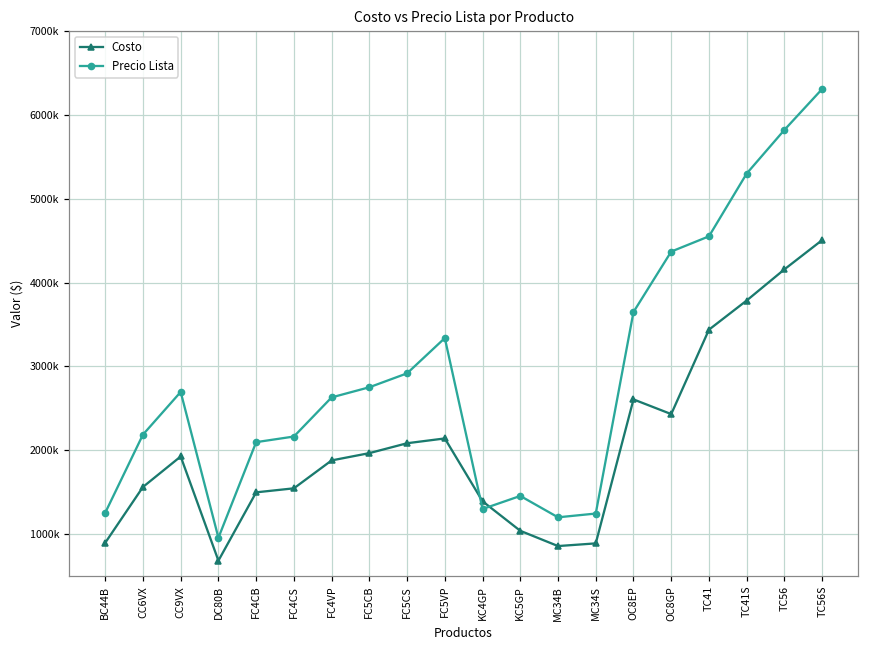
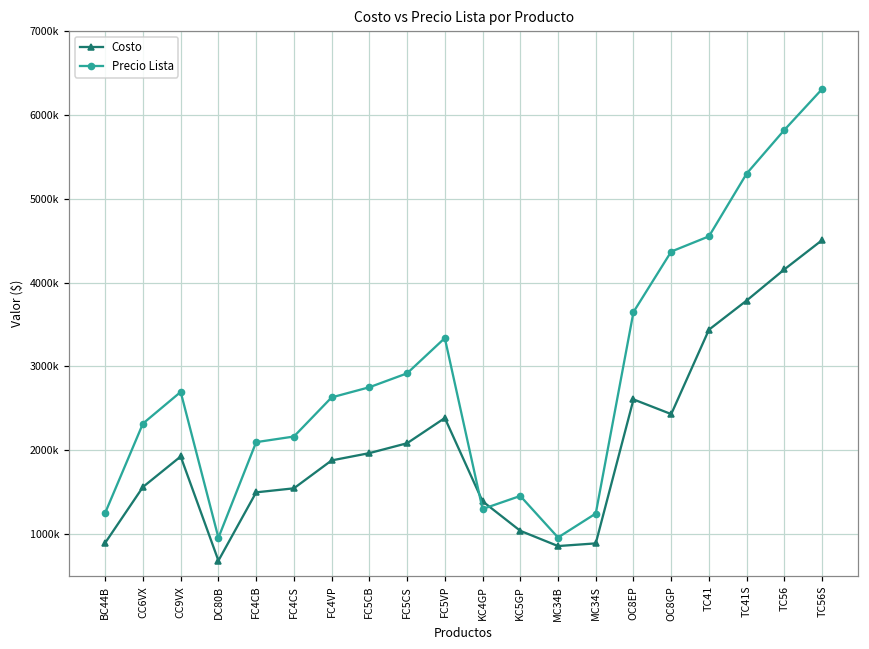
Precio Lista, CC6VX: 2200000 -> 2300000
Costo, FC5VP: 2100000 -> 2400000
Precio Lista, MC34B: 1200000 -> 1000000
